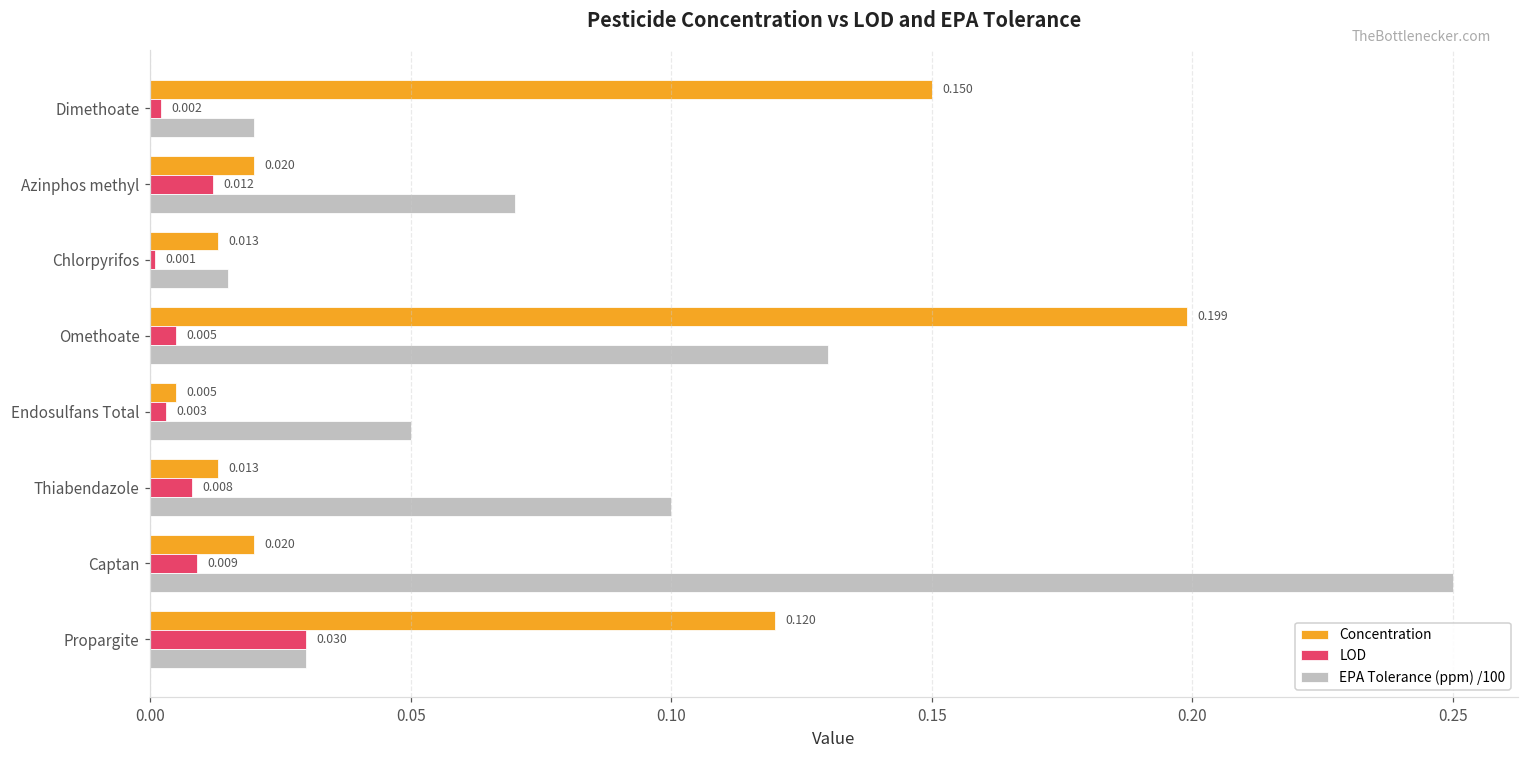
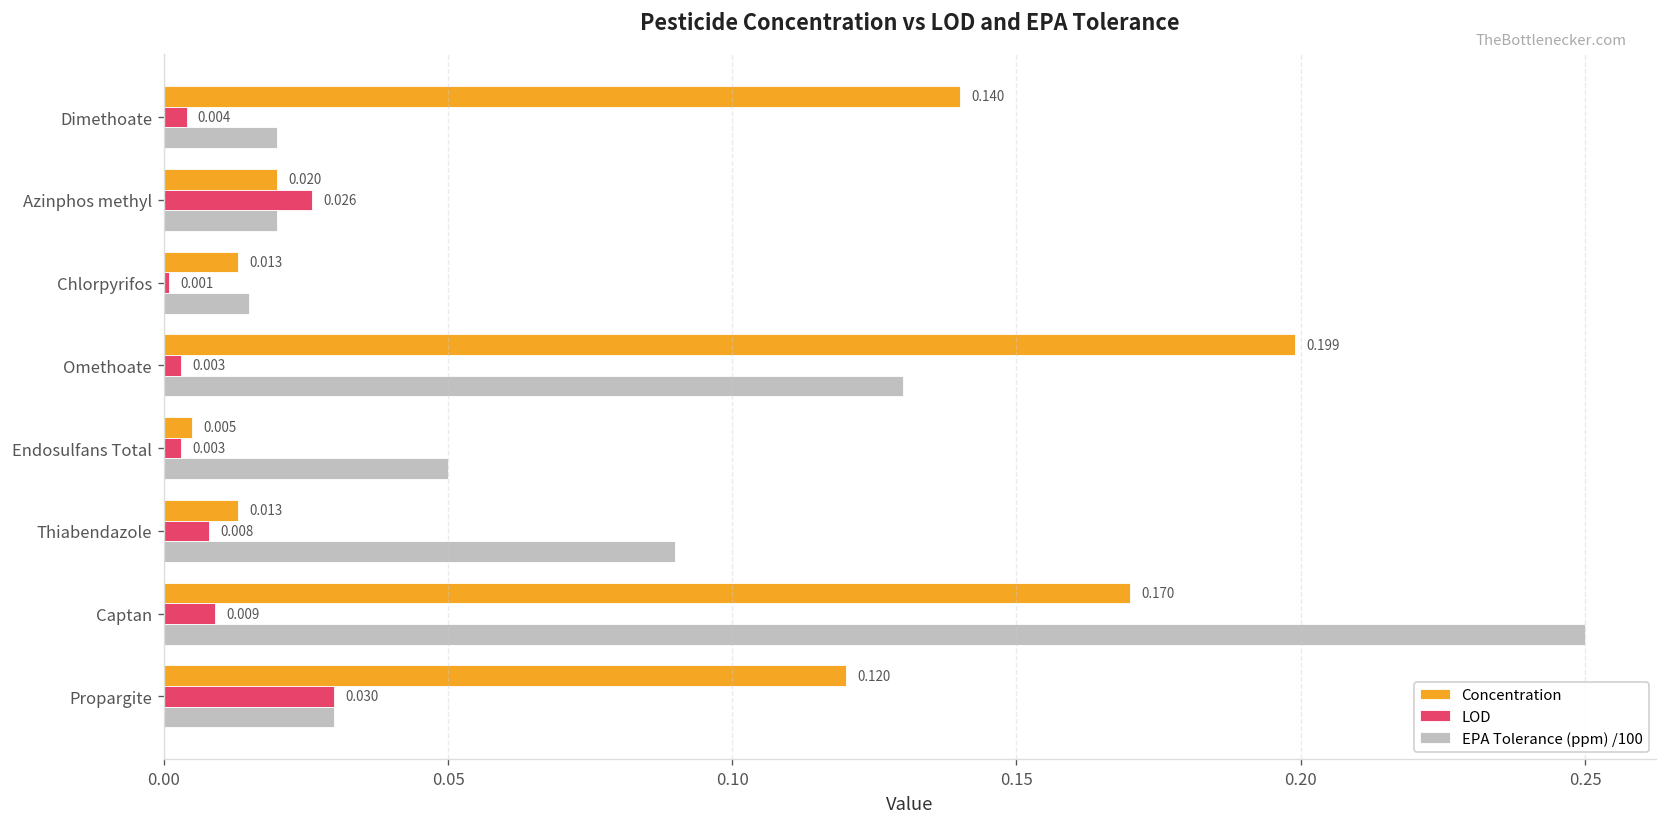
Concentration, Dimethoate: 0.150 -> 0.140
LOD, Dimethoate: 0.002 -> 0.004
LOD, Azinphos methyl: 0.012 -> 0.026
EPA Tolerance (ppm) /100, Azinphos methyl: 0.070 -> 0.020
LOD, Omethoate: 0.005 -> 0.003
EPA Tolerance (ppm) /100, Thiabendazole: 0.100 -> 0.090
Concentration, Captan: 0.020 -> 0.170
